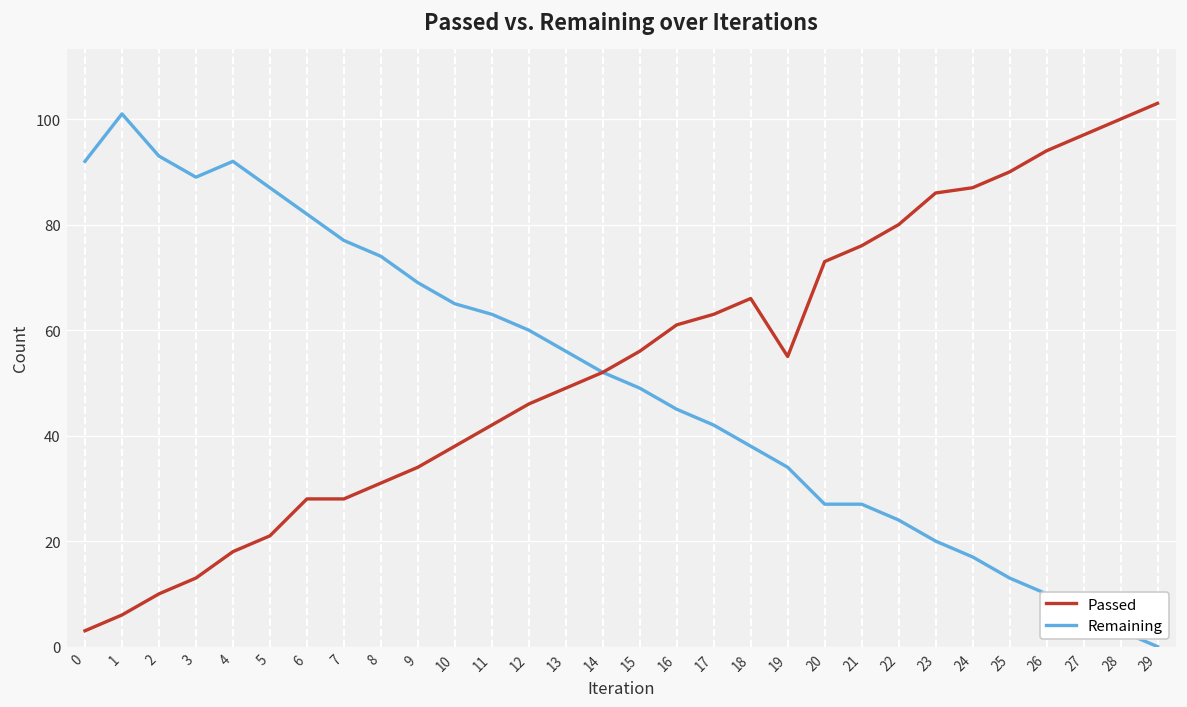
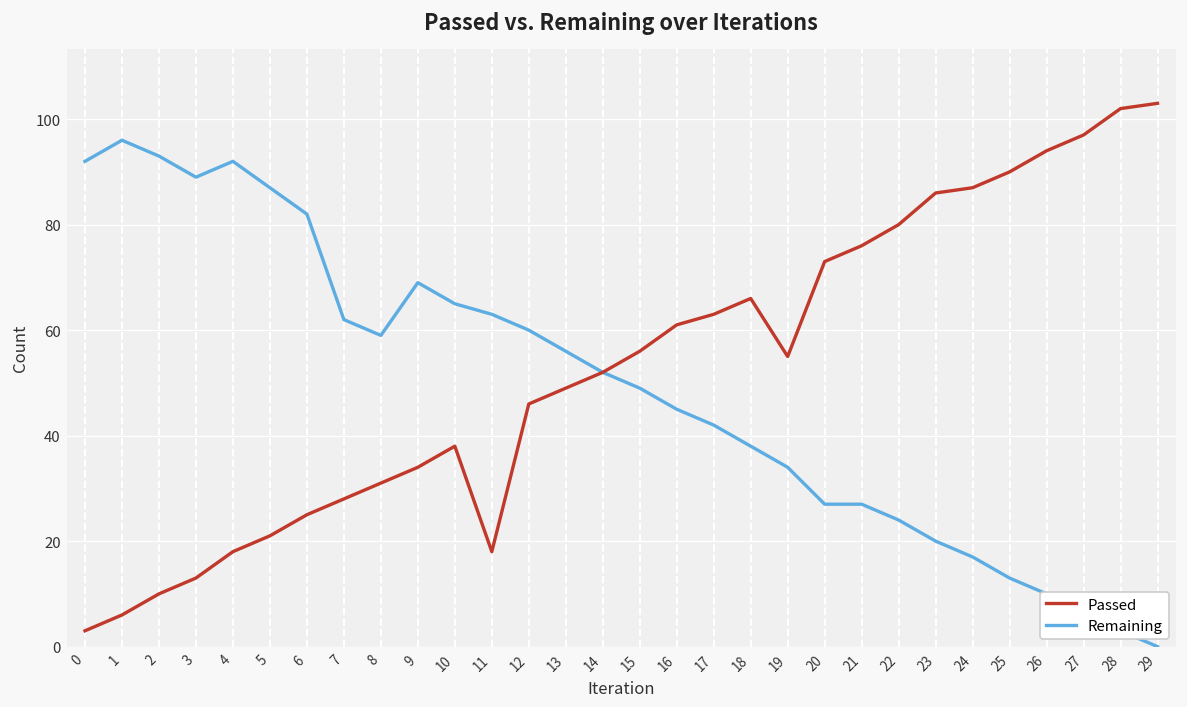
Remaining, 1: 101 -> 96
Passed, 6: 28 -> 25
Remaining, 7: 77 -> 62
Remaining, 8: 74 -> 59
Passed, 11: 42 -> 18
Passed, 28: 100 -> 102
